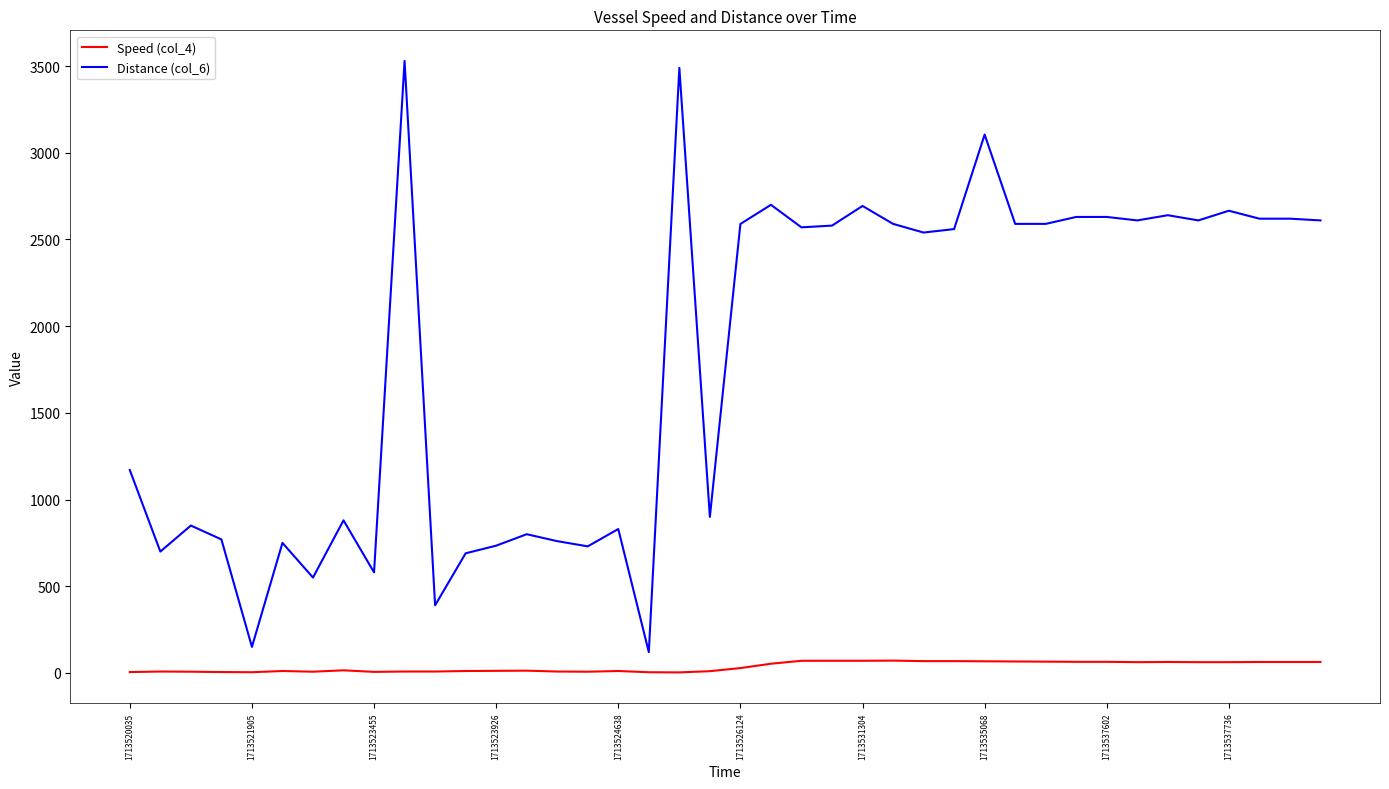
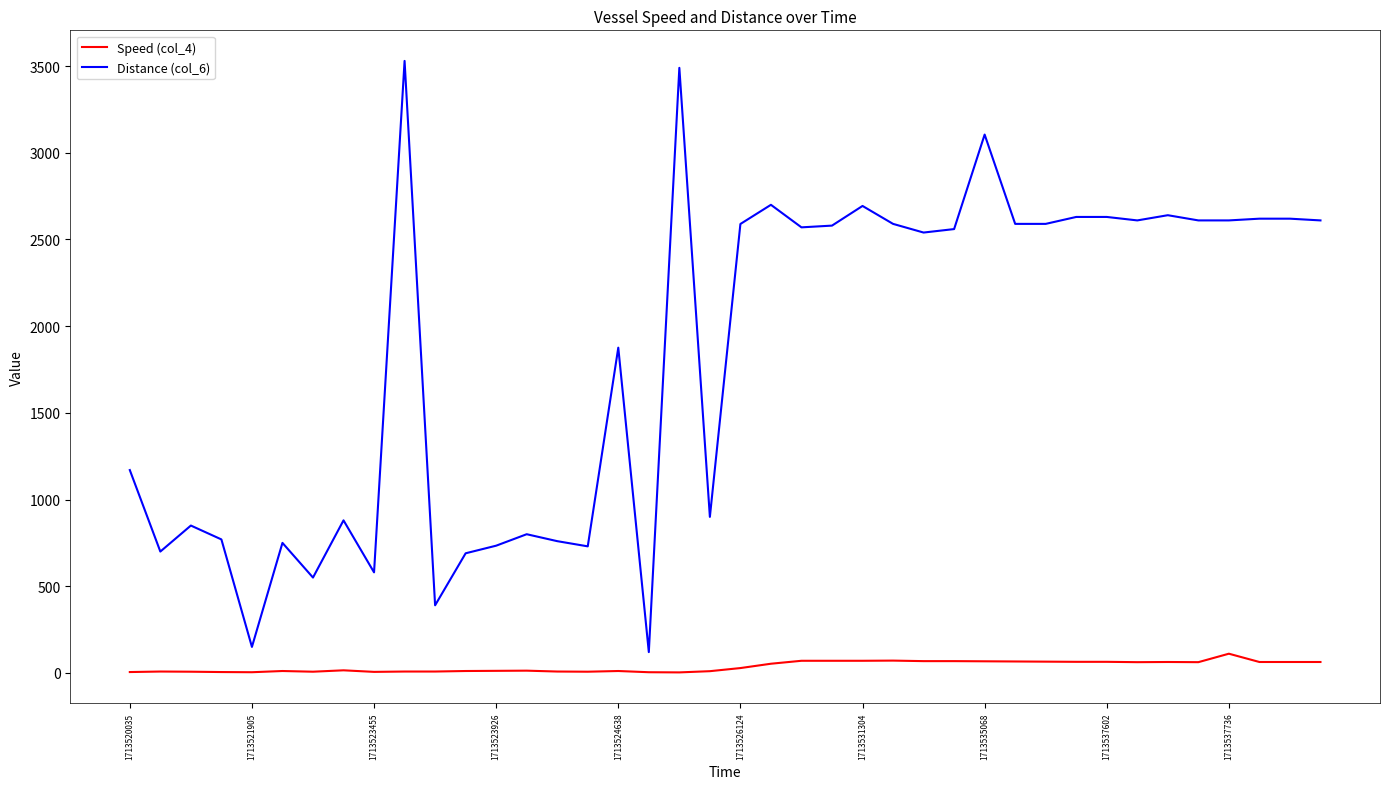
Distance (col_6), 1713524638: 830 -> 1880
Speed (col_4), 1713537736: 60 -> 110
Distance (col_6), 1713537736: 2670 -> 2610
